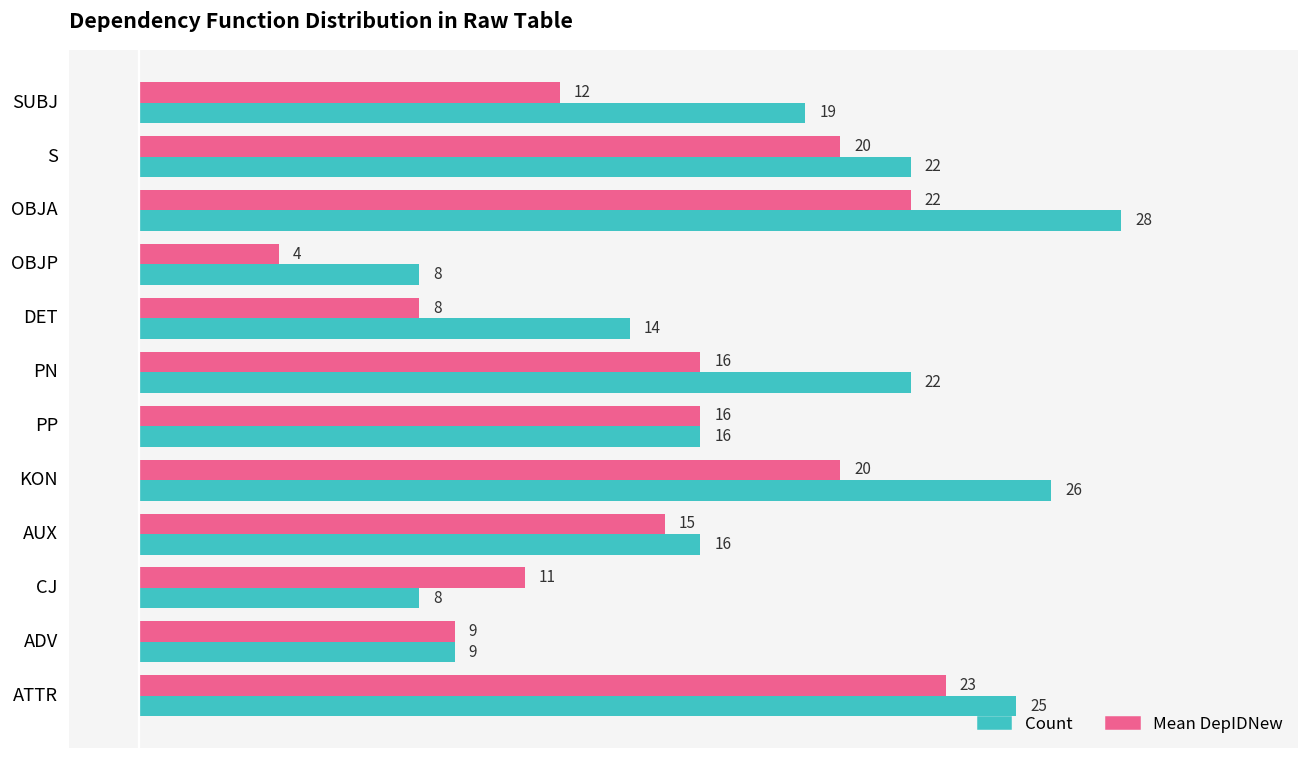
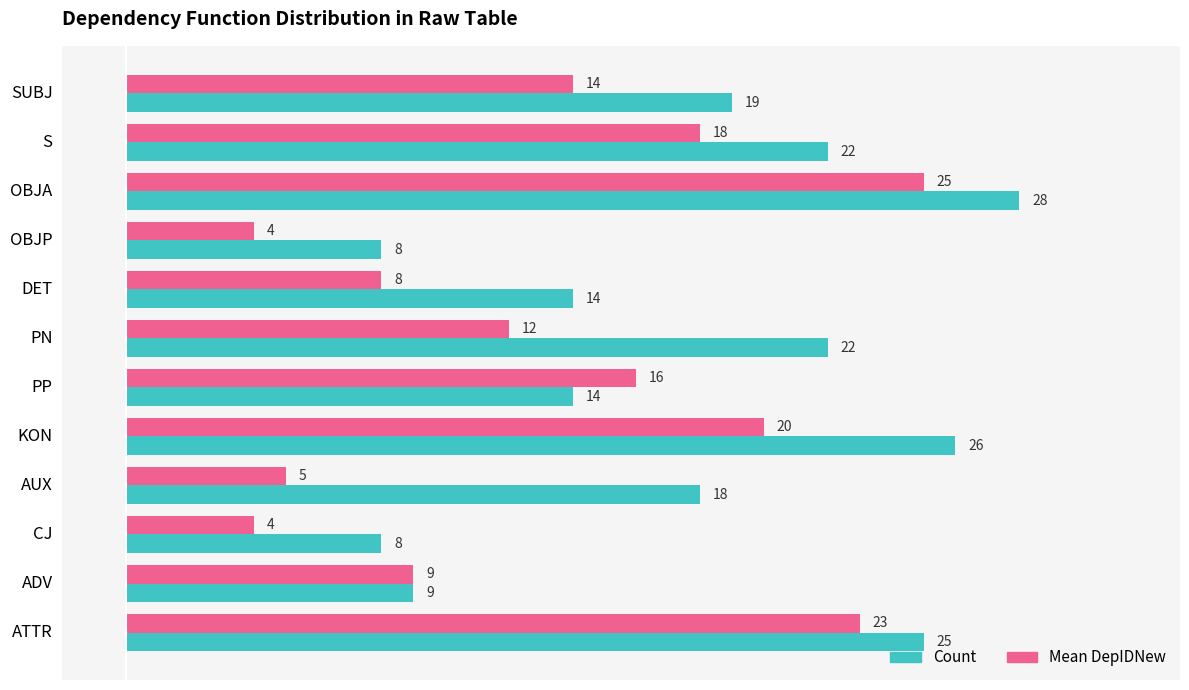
Mean DepIDNew, SUBJ: 12 -> 14
Mean DepIDNew, S: 20 -> 18
Mean DepIDNew, OBJA: 22 -> 25
Mean DepIDNew, PN: 16 -> 12
Count, PP: 16 -> 14
Mean DepIDNew, AUX: 15 -> 5
Count, AUX: 16 -> 18
Mean DepIDNew, CJ: 11 -> 4
